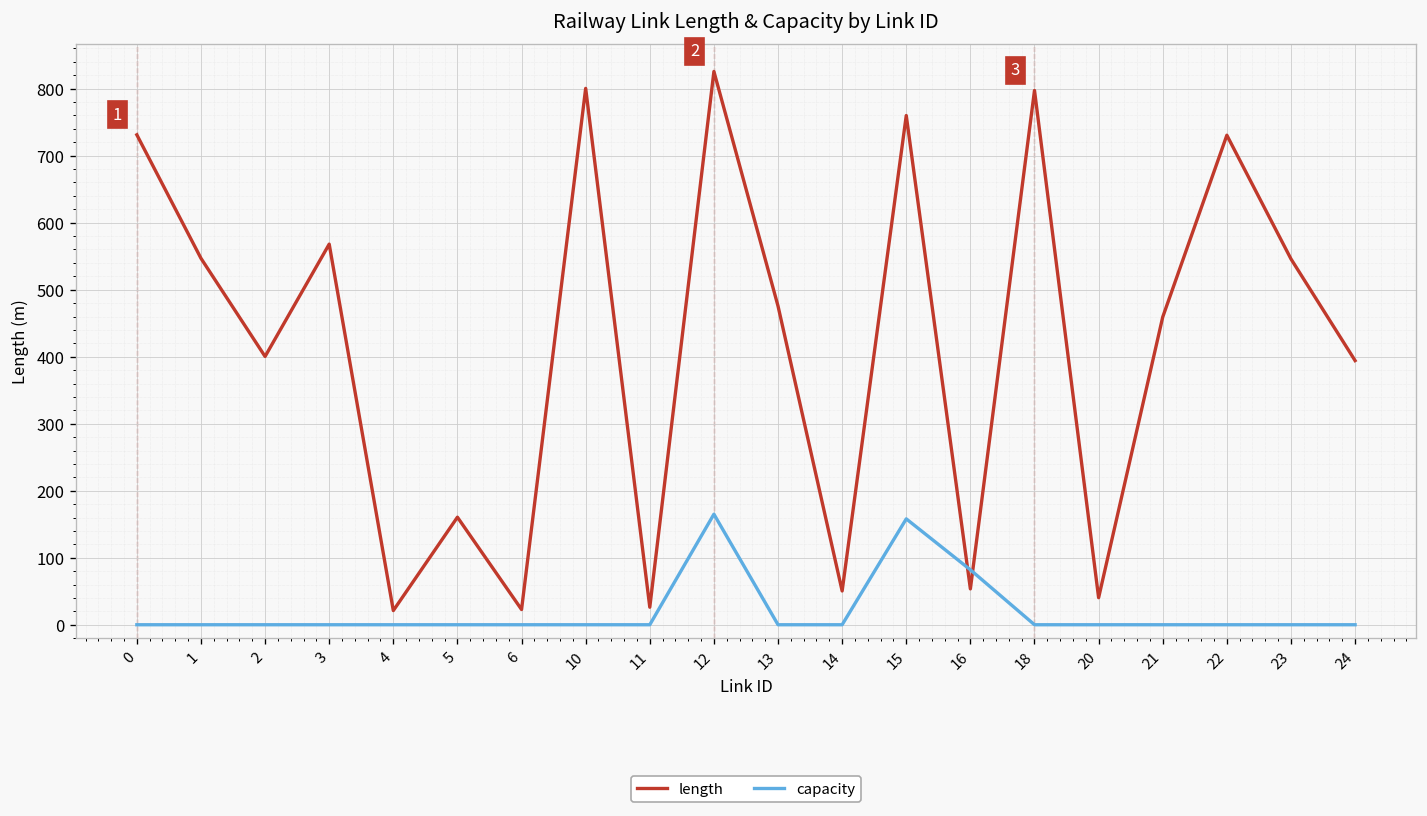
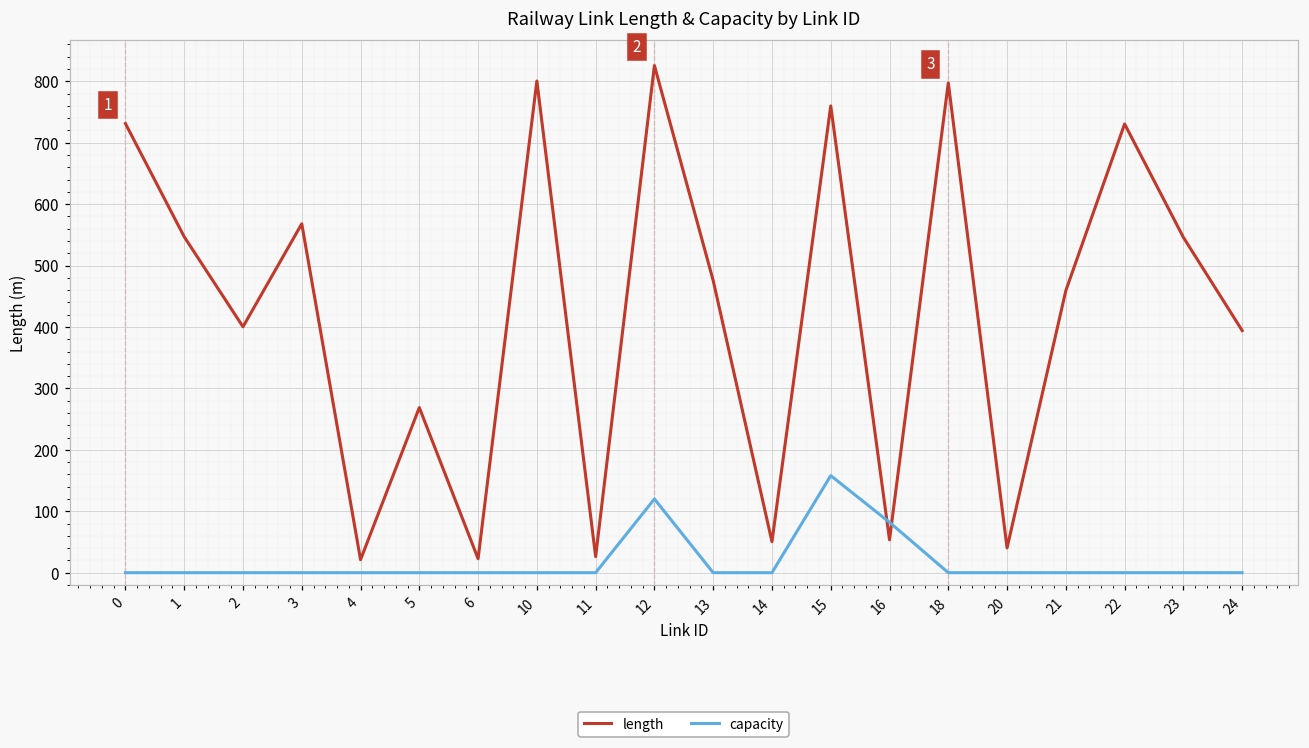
length, 5: 160 -> 270
capacity, 12: 170 -> 120
